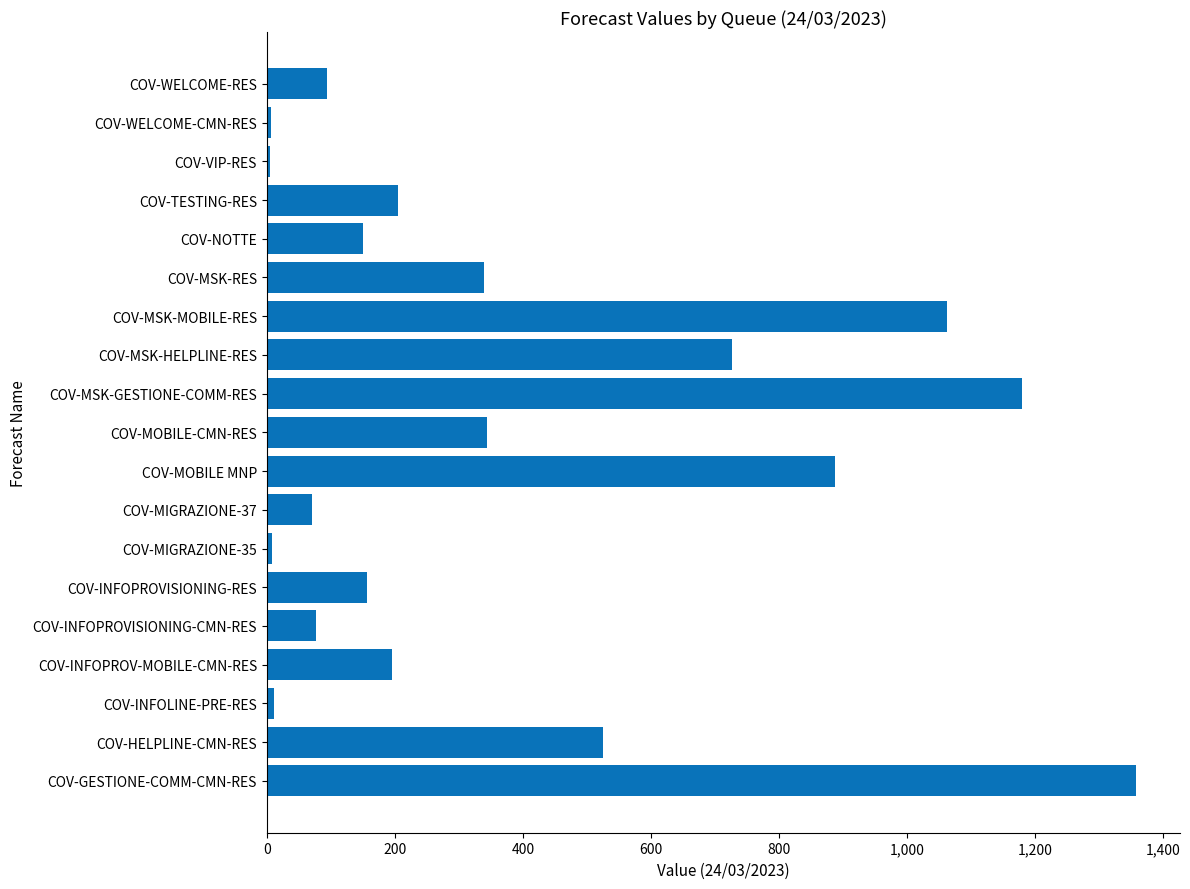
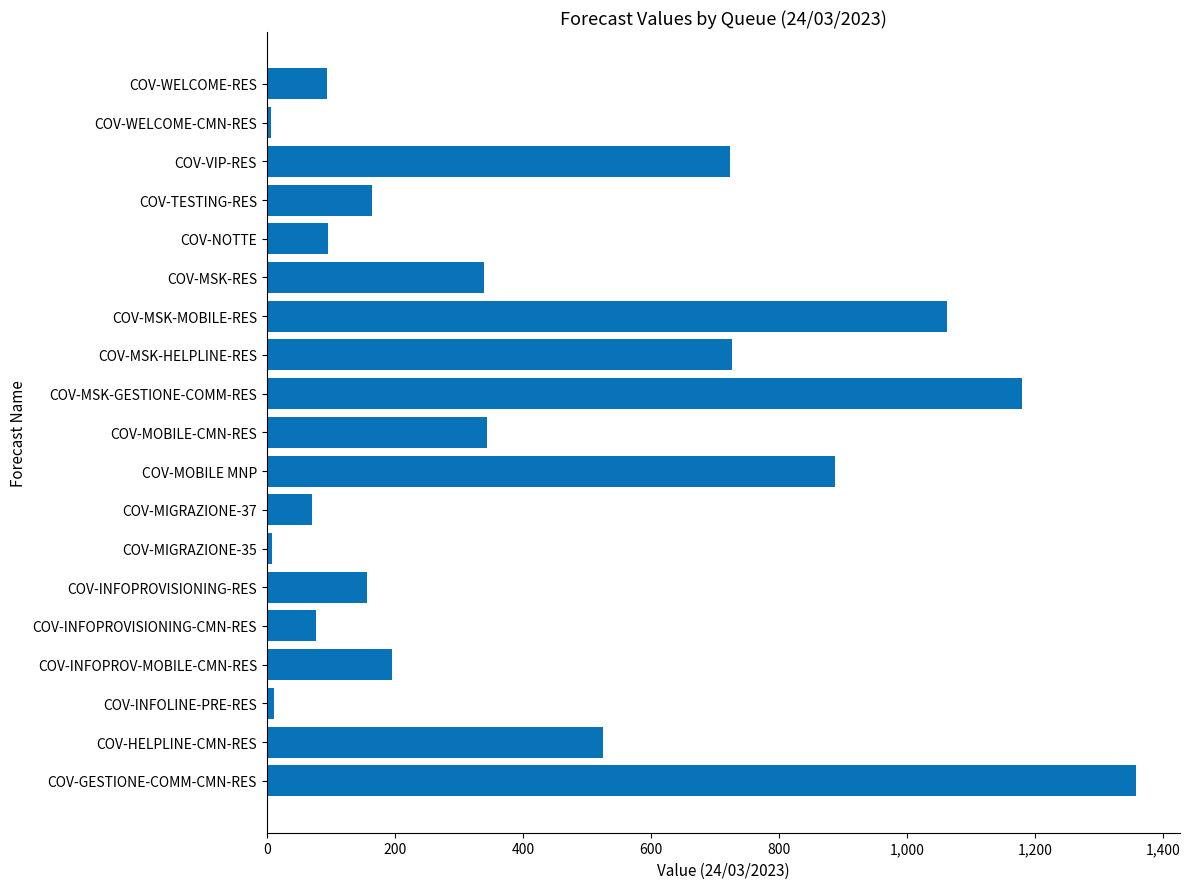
COV-VIP-RES: 10 -> 720
COV-TESTING-RES: 210 -> 160
COV-NOTTE: 150 -> 100
